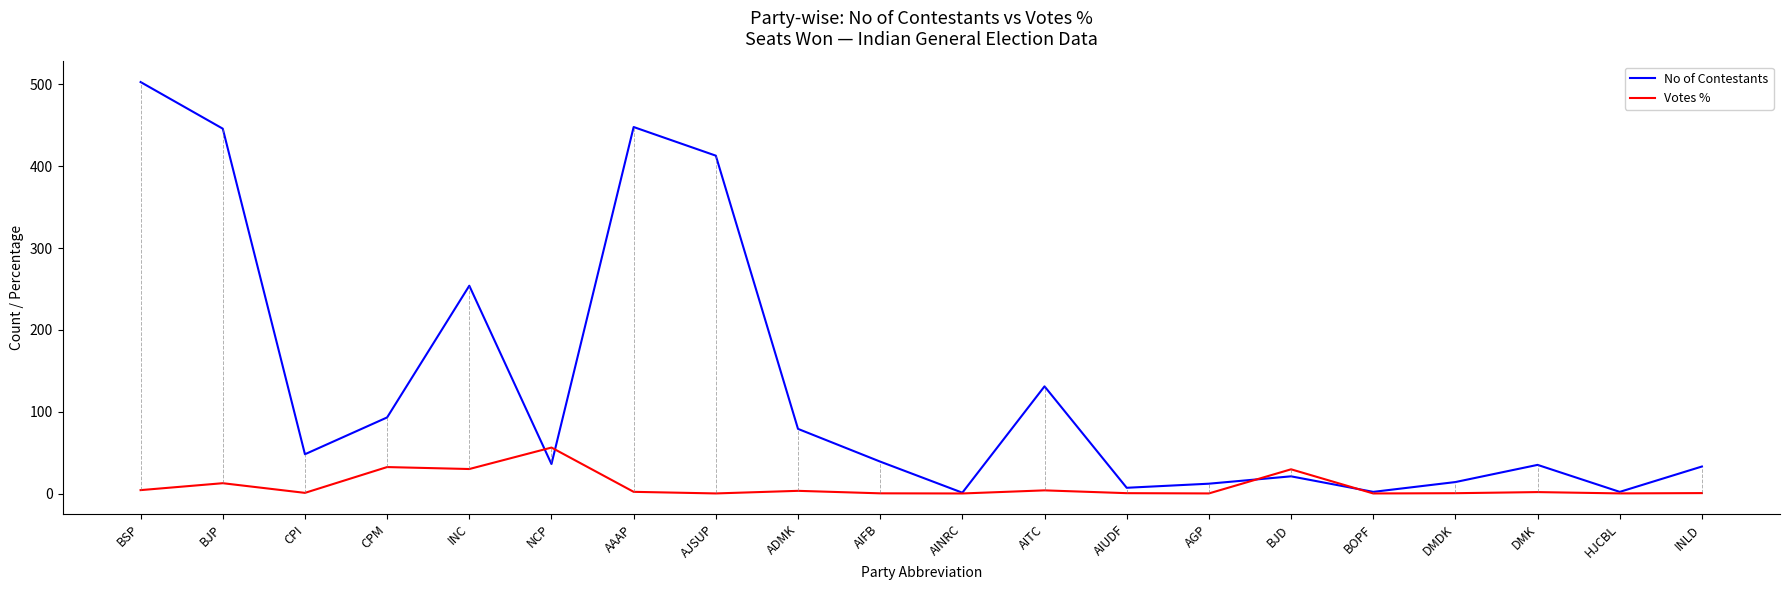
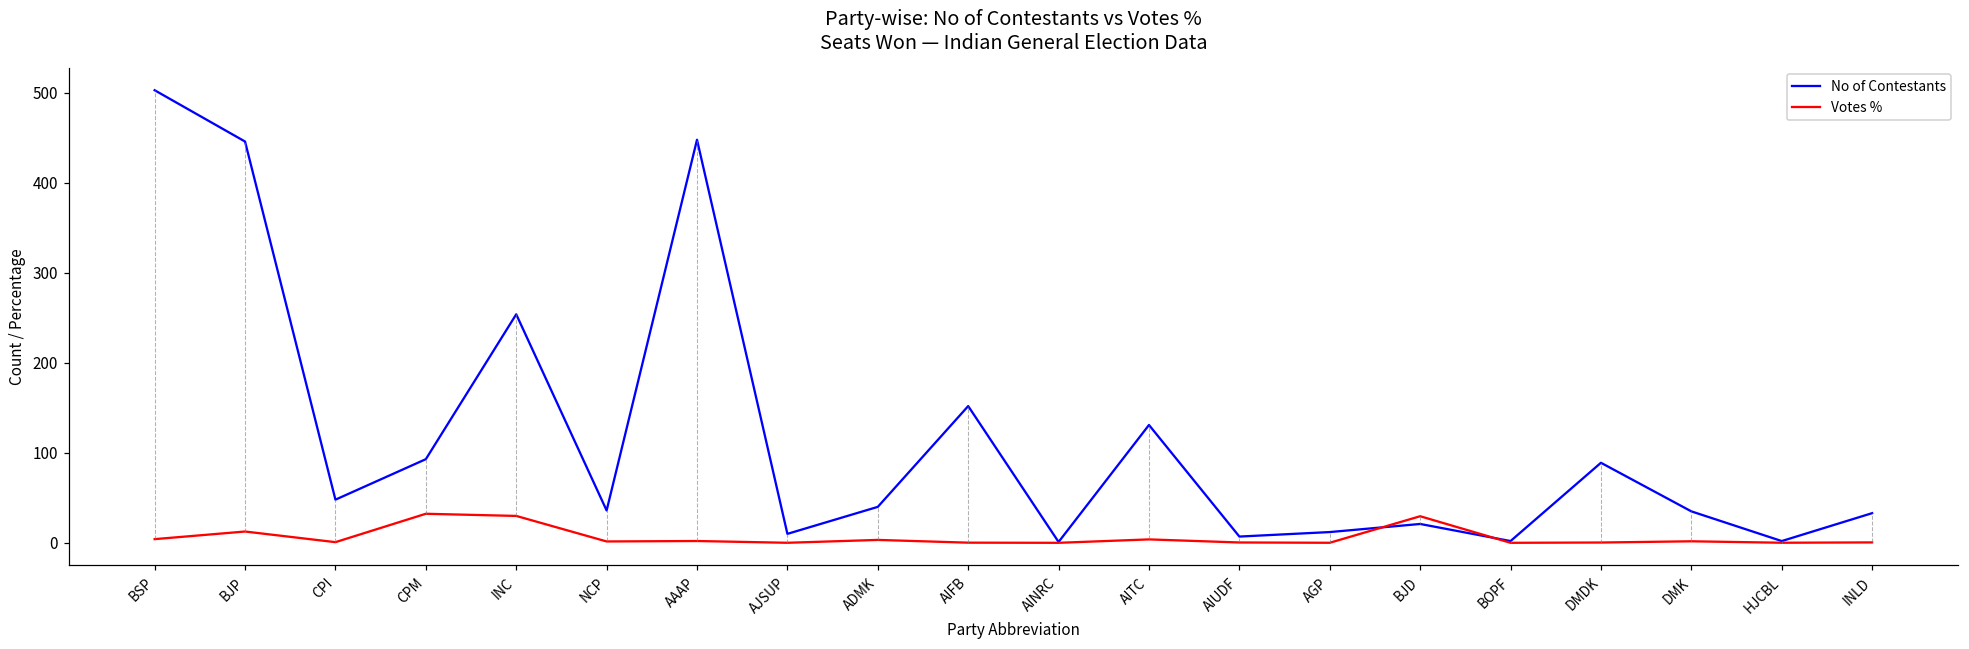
Votes %, NCP: 60 -> 0
No of Contestants, AJSUP: 410 -> 10
No of Contestants, ADMK: 80 -> 40
No of Contestants, AIFB: 40 -> 150
No of Contestants, DMDK: 10 -> 90
